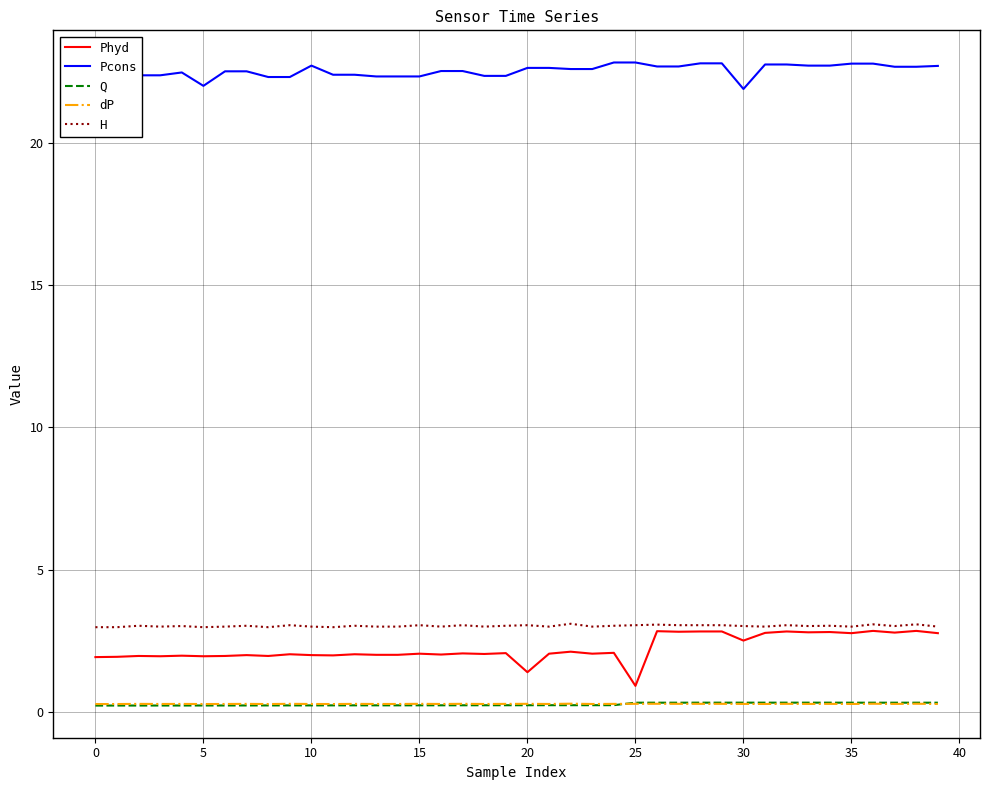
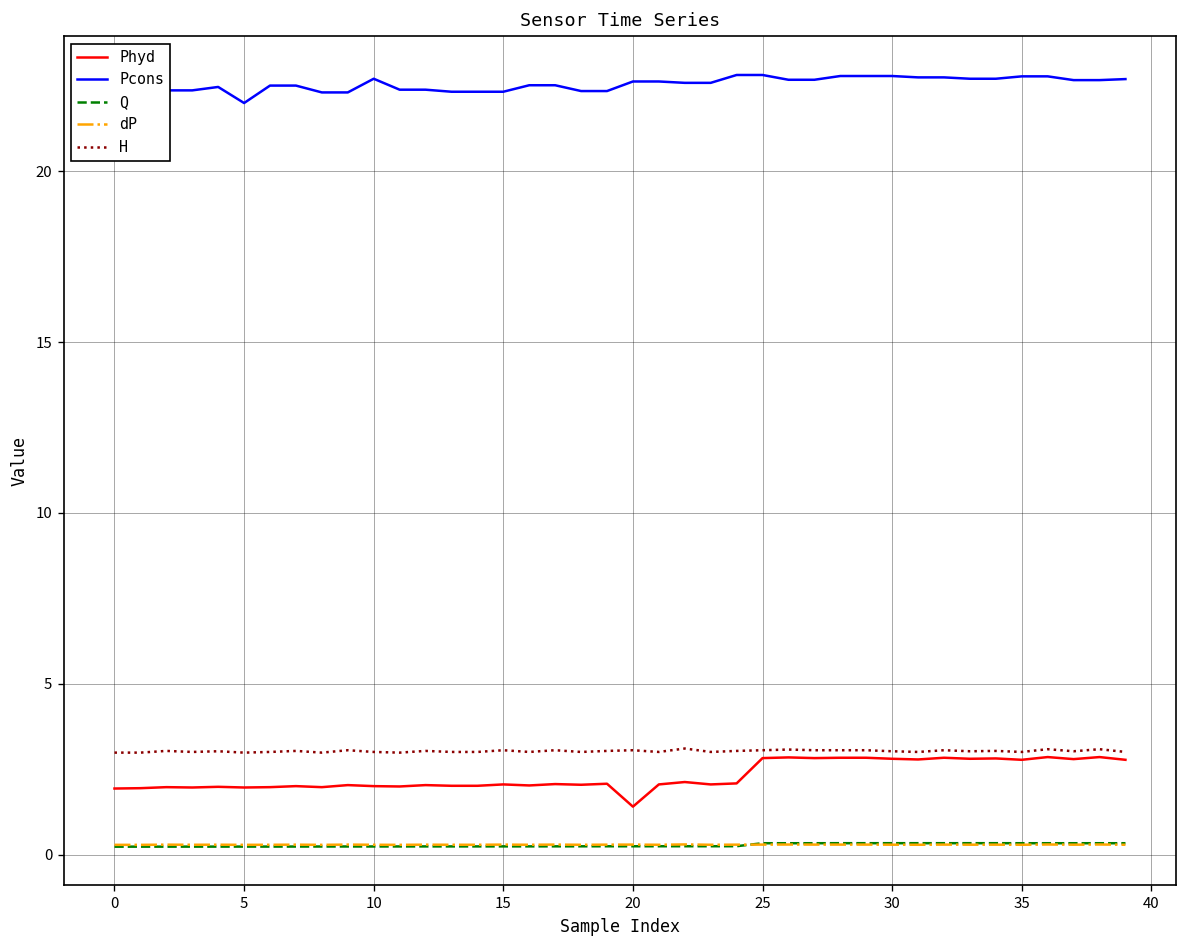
Phyd, 25: 0.9 -> 2.8
Phyd, 30: 2.5 -> 2.8
Pcons, 30: 21.9 -> 22.8
